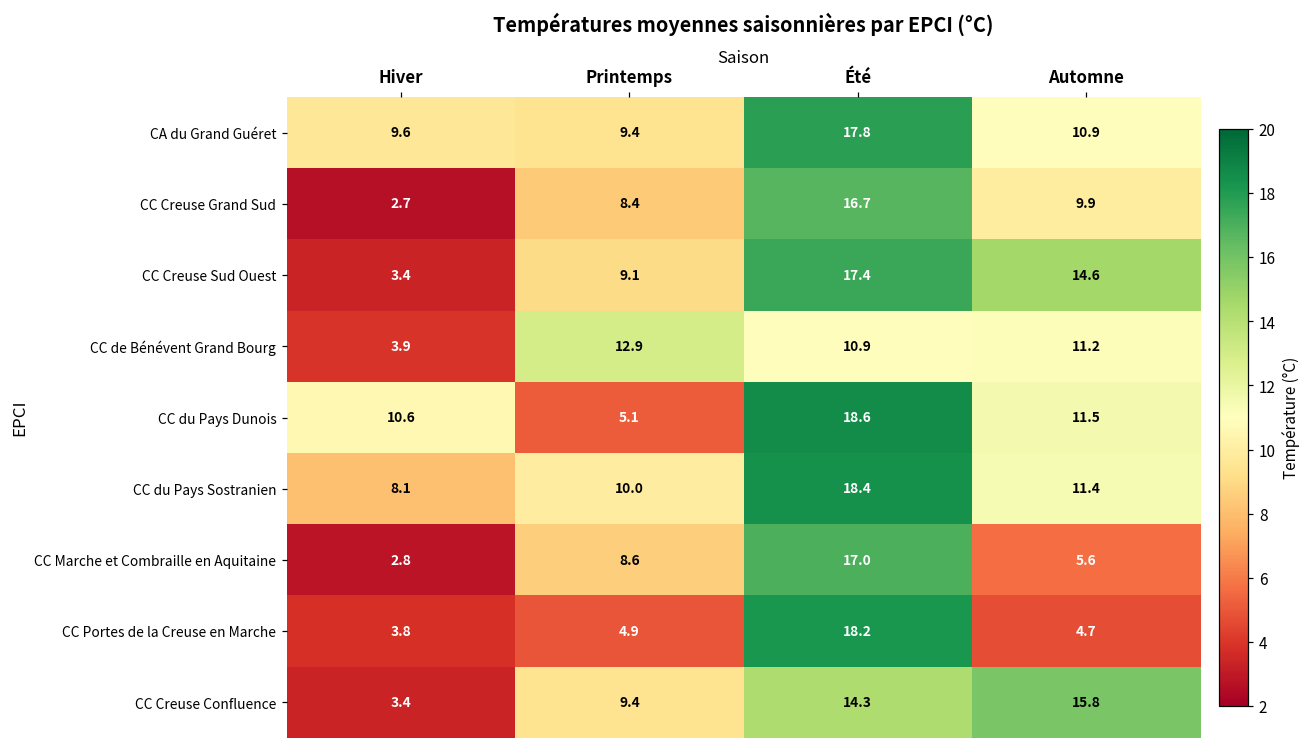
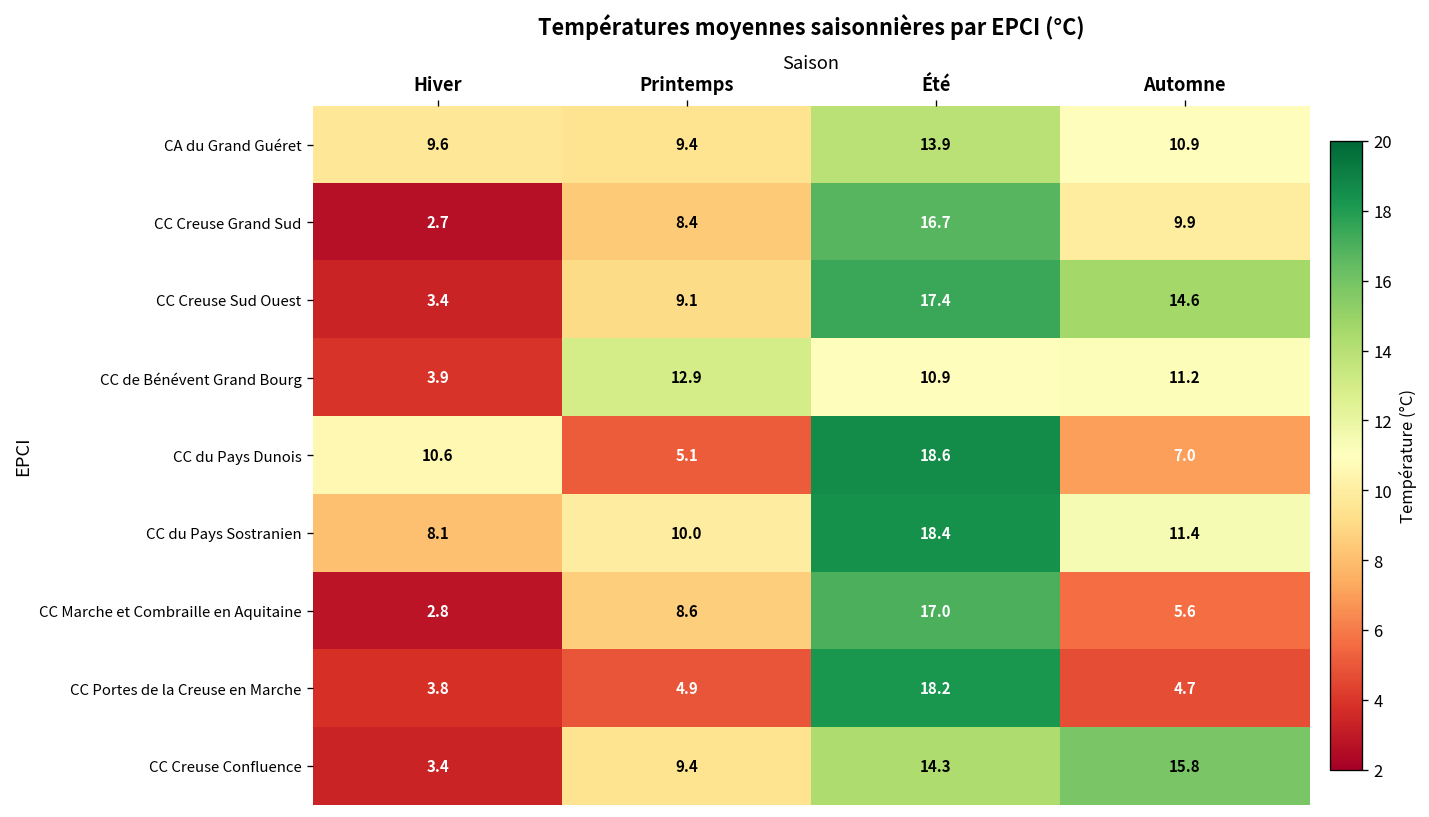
CA du Grand Guéret, Été: 17.8 -> 13.9
CC du Pays Dunois, Automne: 11.5 -> 7.0
